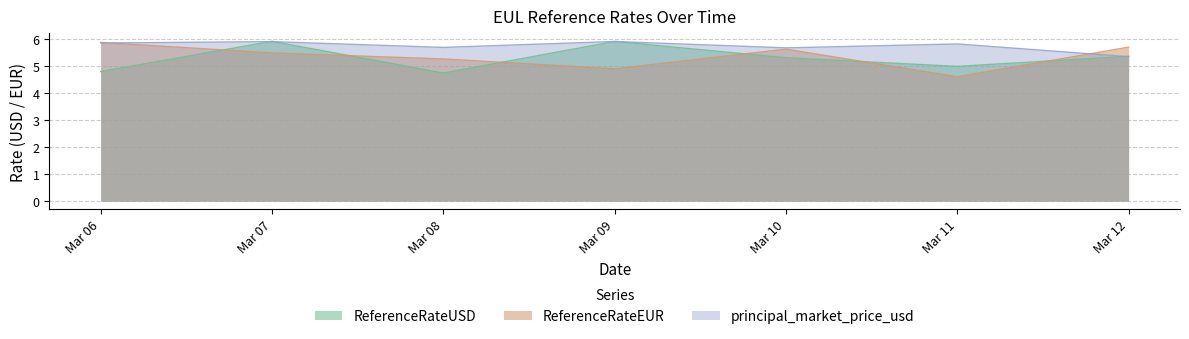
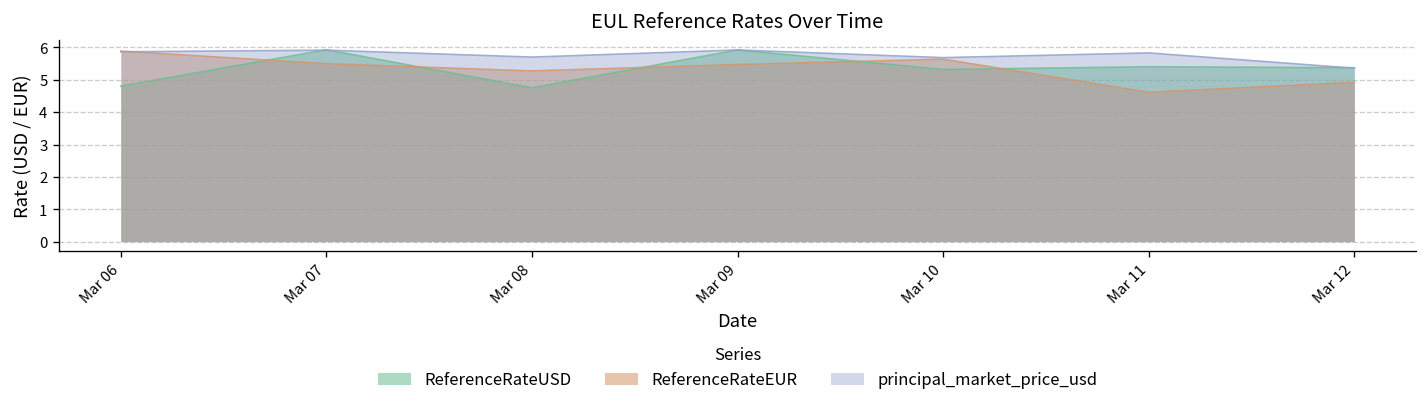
ReferenceRateEUR, Mar 09: 4.9 -> 5.5
ReferenceRateUSD, Mar 11: 5.0 -> 5.4
ReferenceRateEUR, Mar 12: 5.7 -> 4.9
